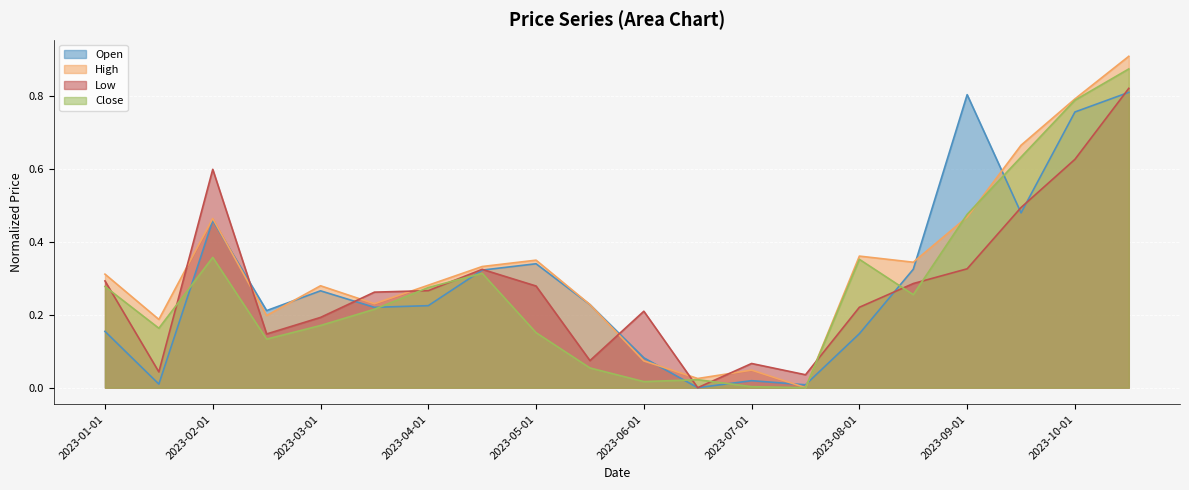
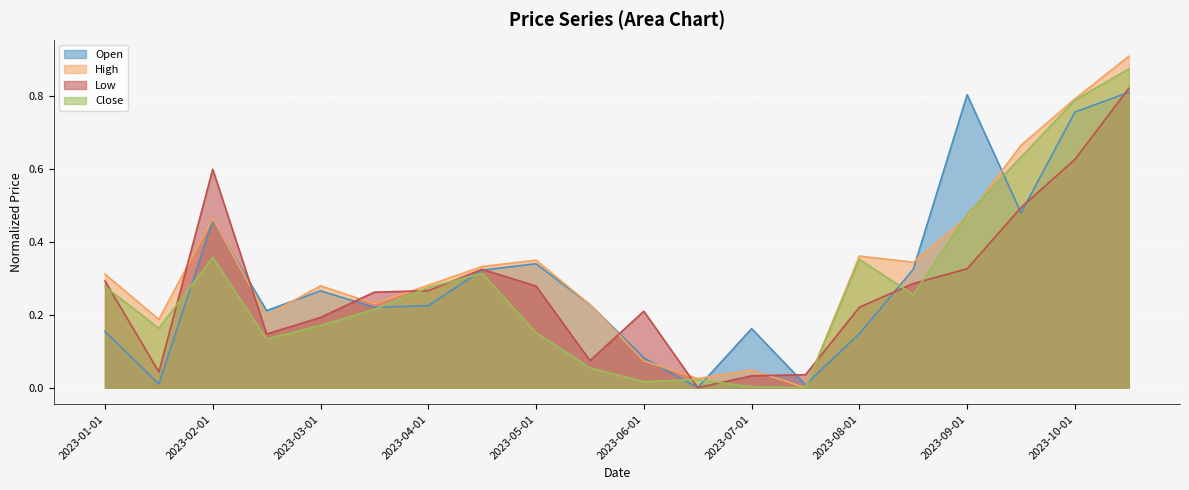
Open, 2023-07-01: 0.02 -> 0.16
Low, 2023-07-01: 0.07 -> 0.03
